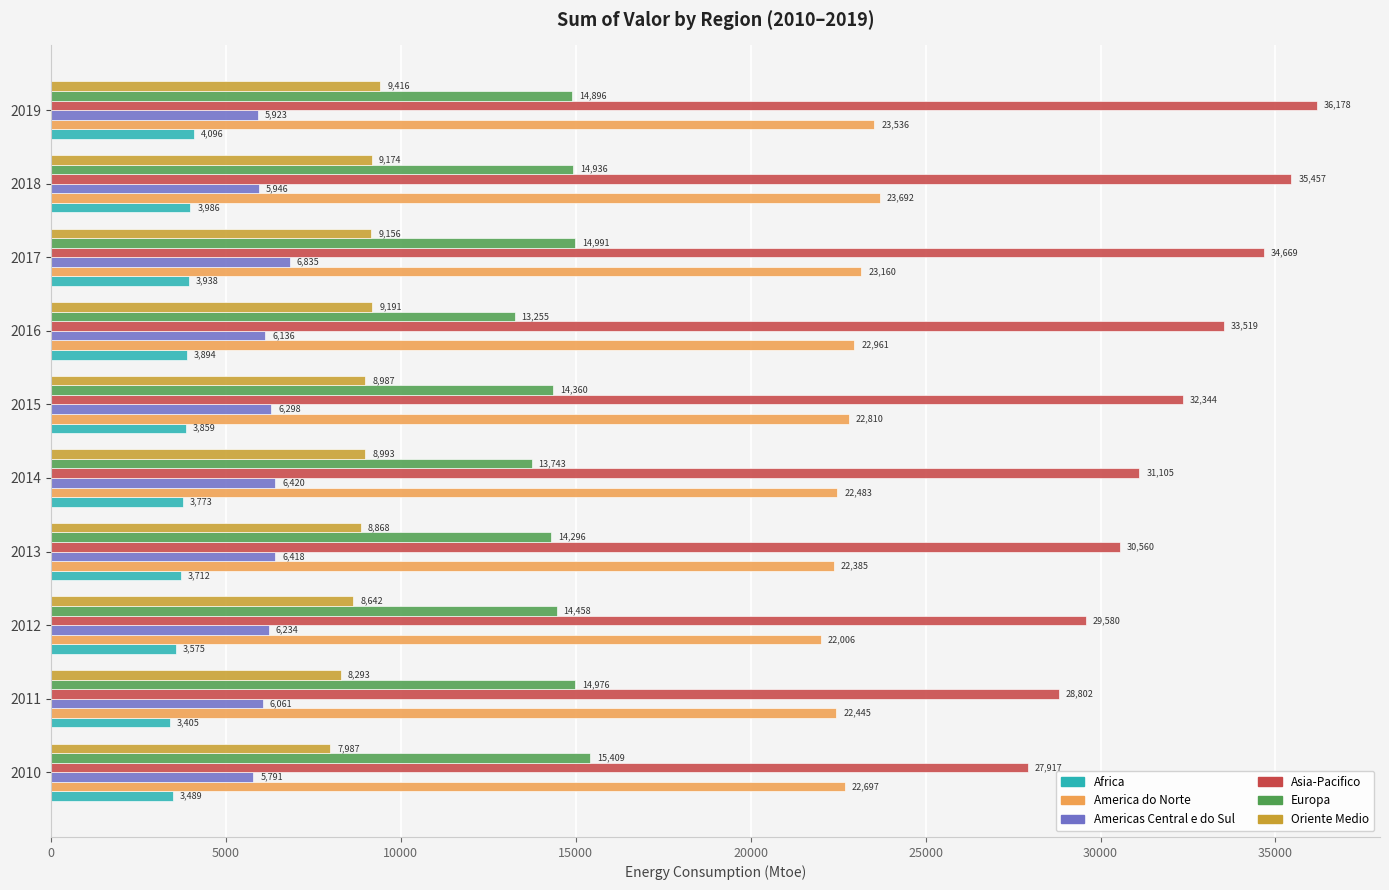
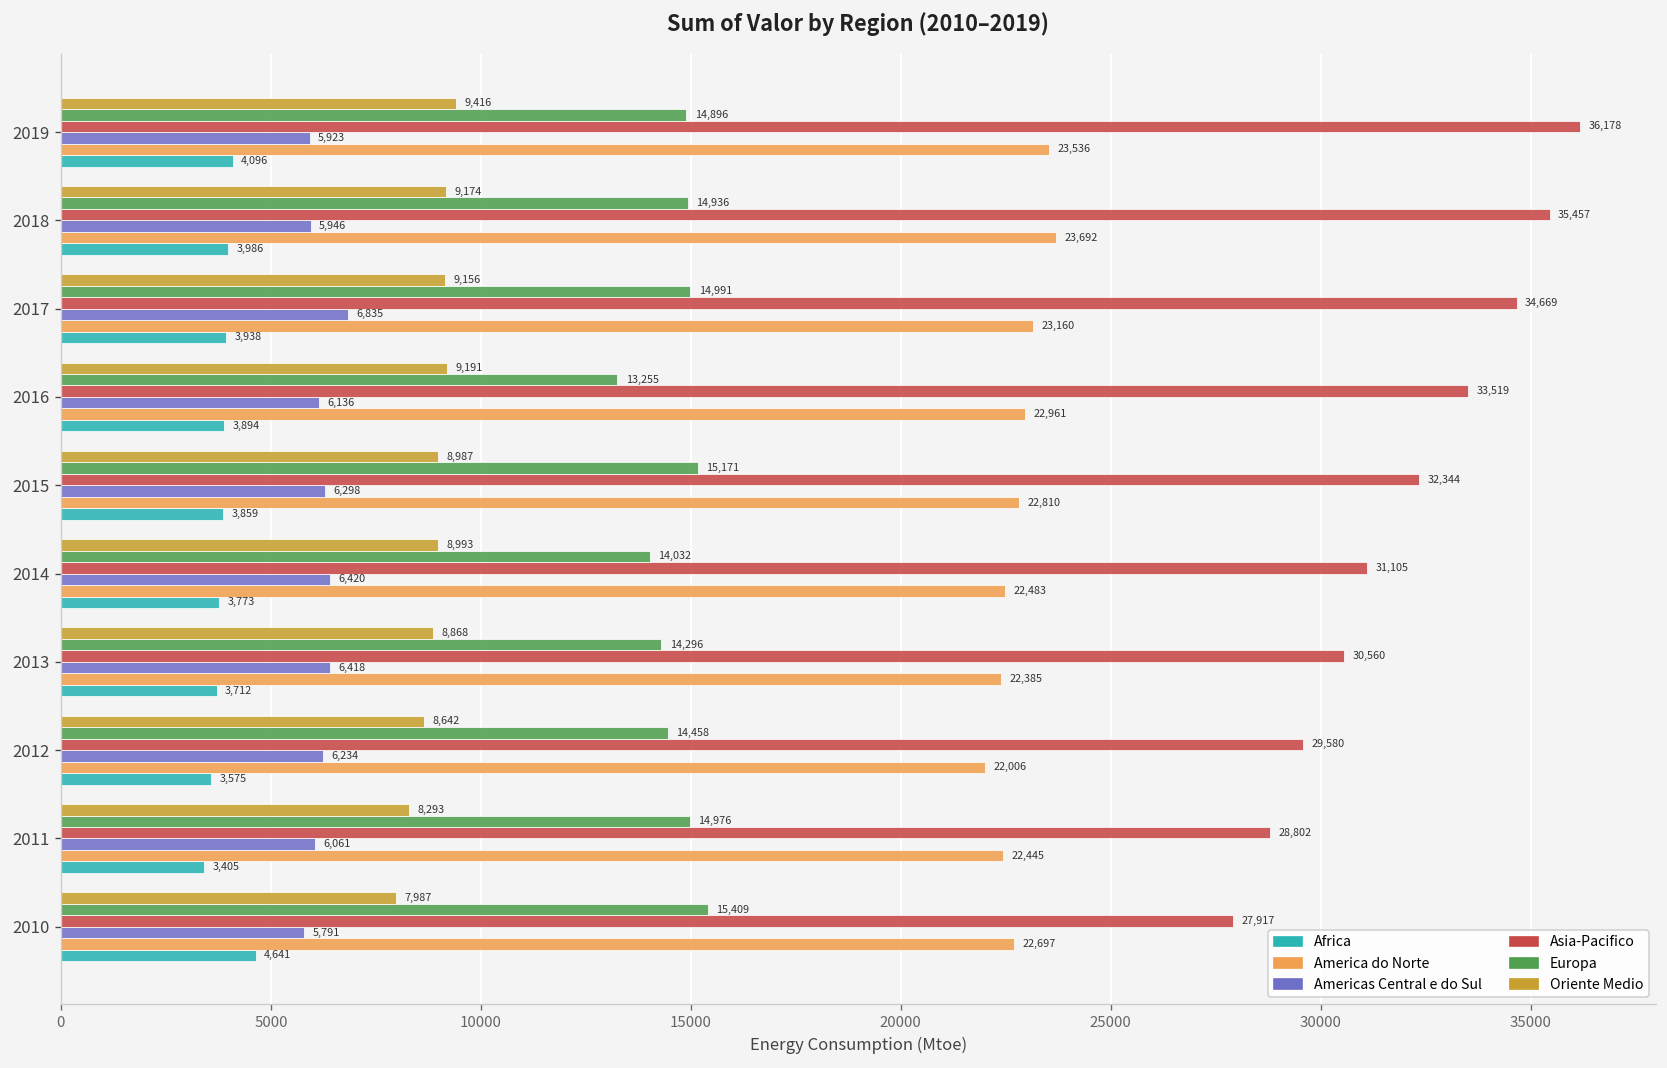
Europa, 2015: 14,360 -> 15,171
Europa, 2014: 13,743 -> 14,032
Africa, 2010: 3,489 -> 4,641
